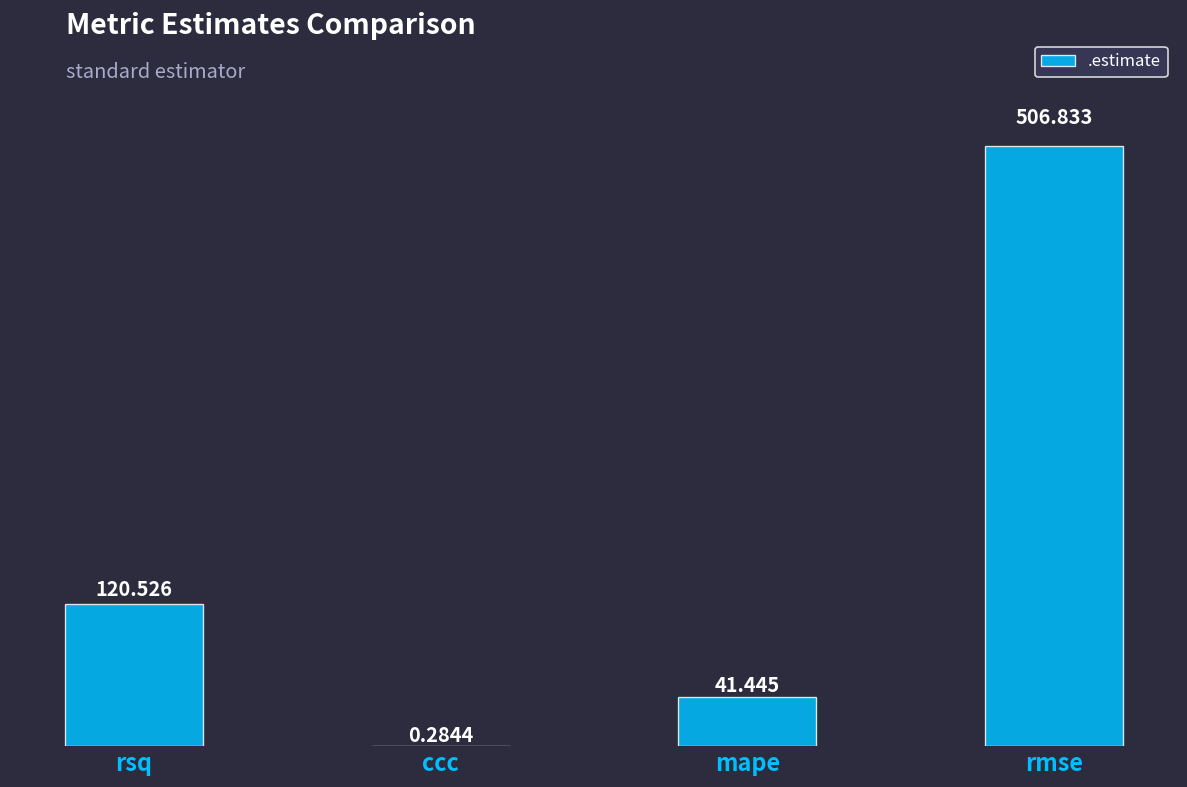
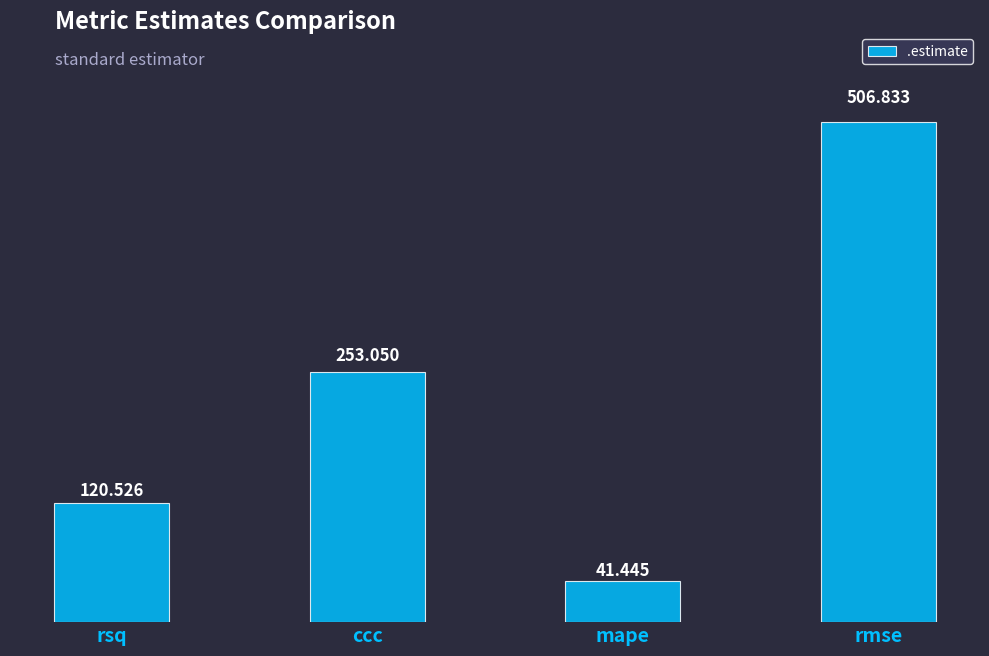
ccc: 0.2844 -> 253.050
